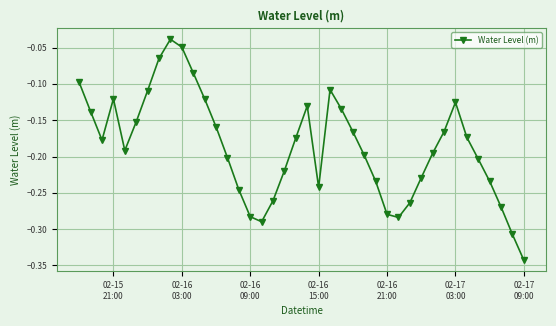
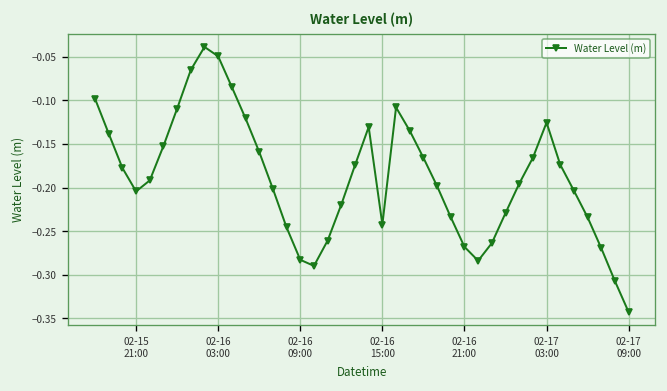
02-15 21:00: -0.12 -> -0.20
02-16 21:00: -0.28 -> -0.27
